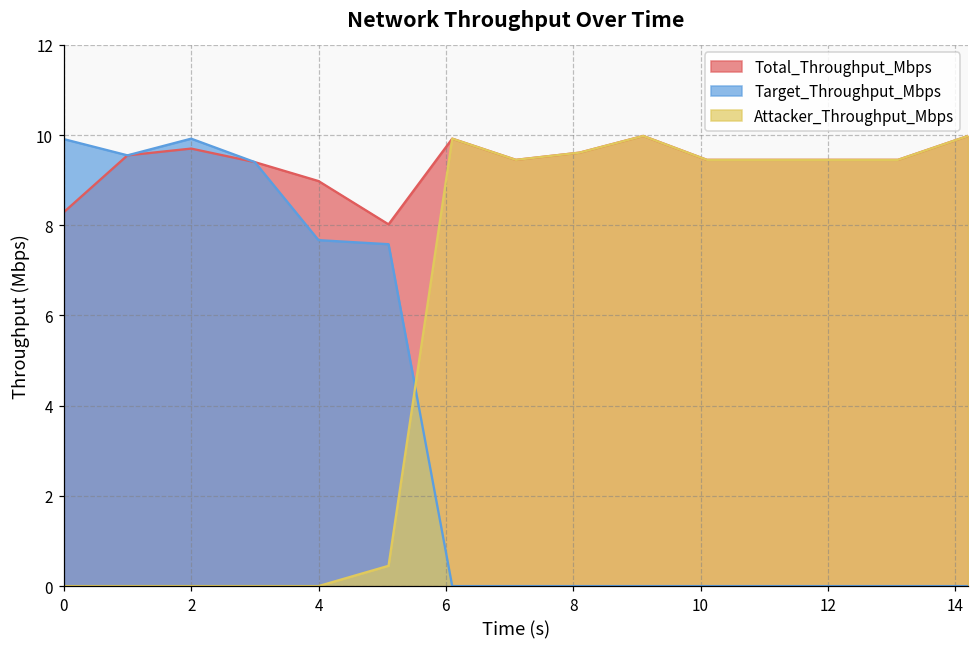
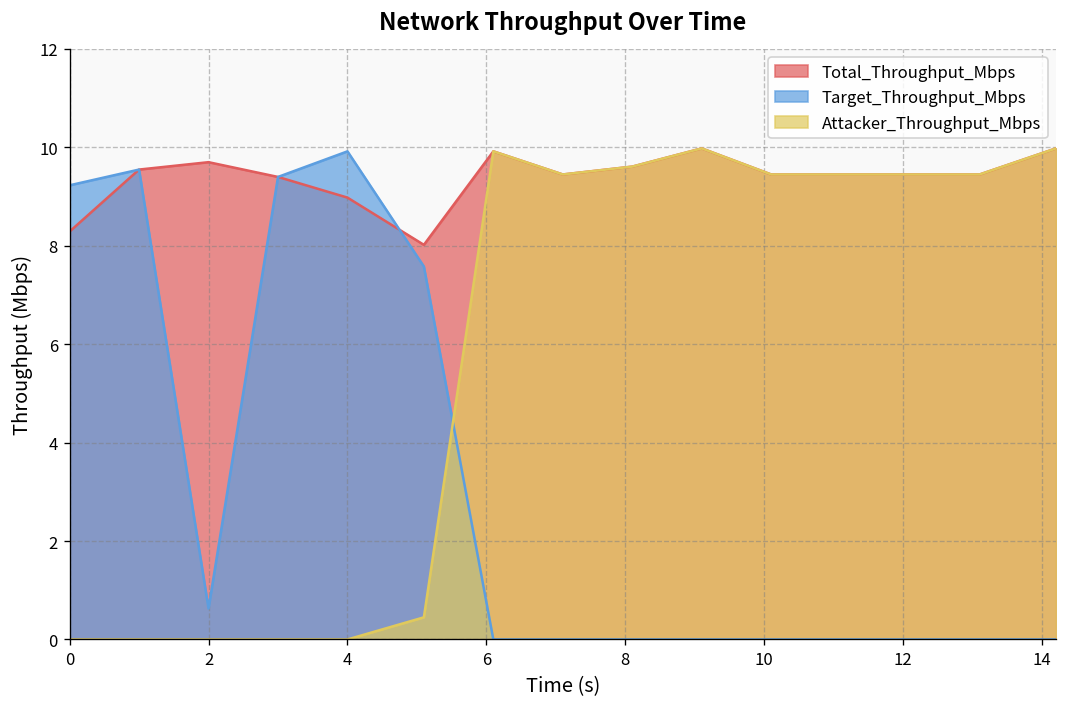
Target_Throughput_Mbps, 0: 9.9 -> 9.2
Target_Throughput_Mbps, 2: 9.9 -> 0.6
Target_Throughput_Mbps, 4: 7.7 -> 9.9
